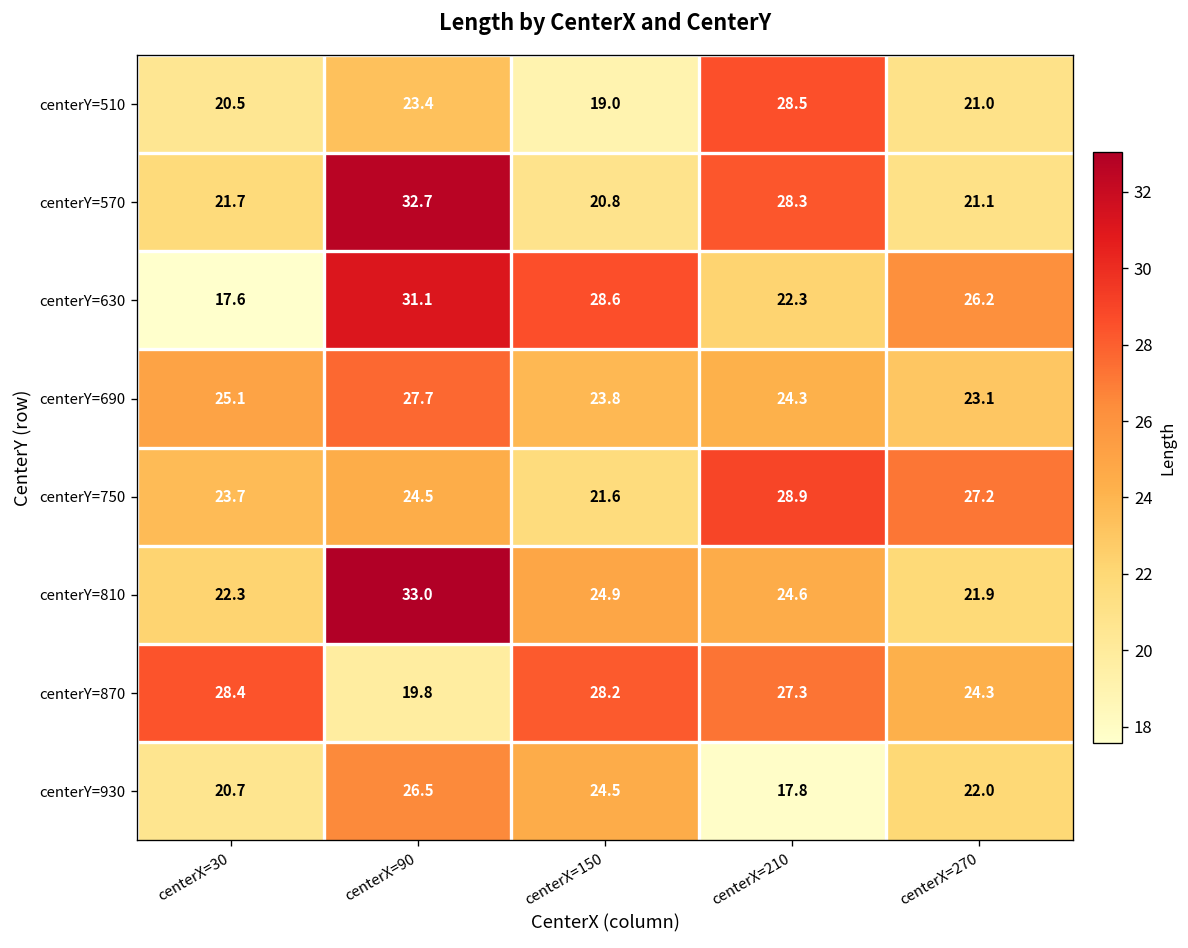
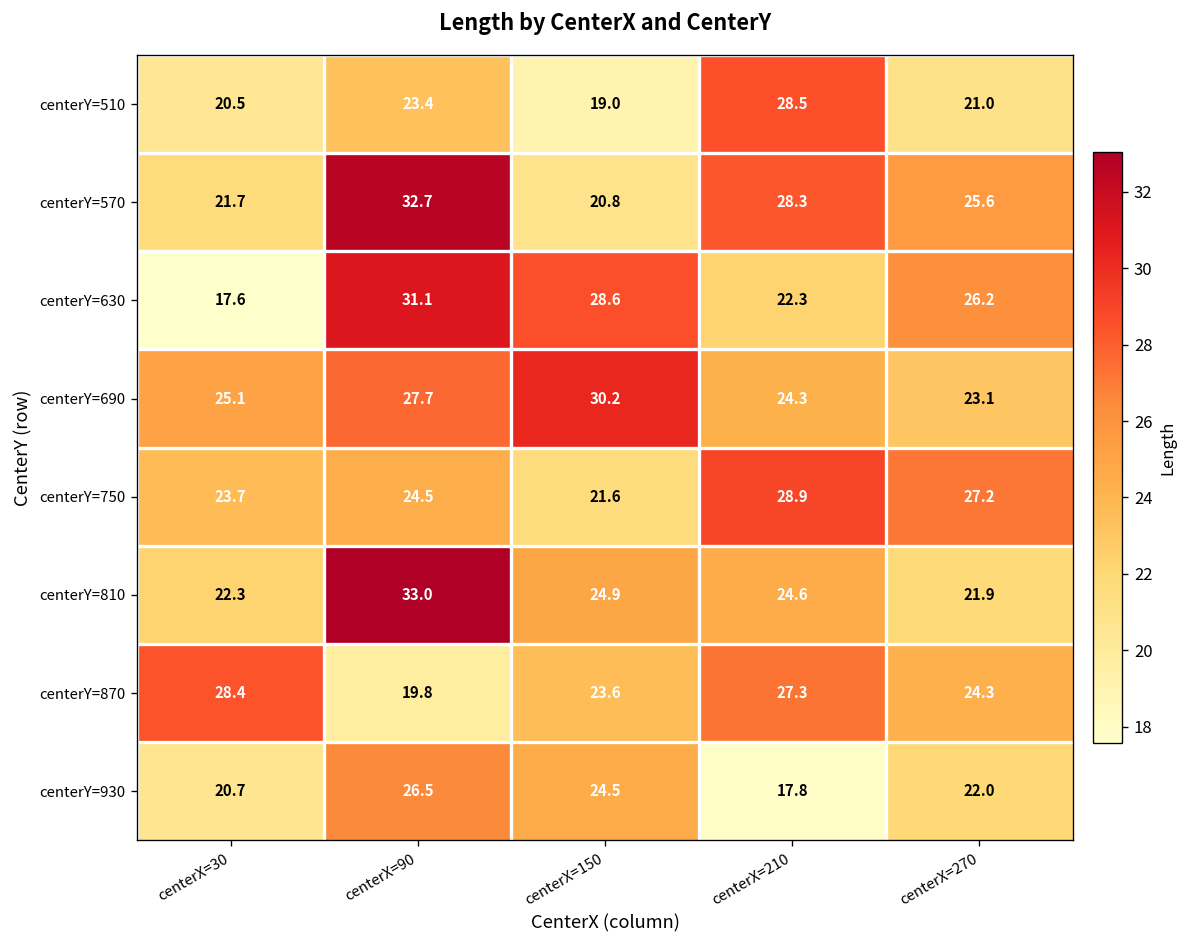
centerY=570, centerX=270: 21.1 -> 25.6
centerY=690, centerX=150: 23.8 -> 30.2
centerY=870, centerX=150: 28.2 -> 23.6
